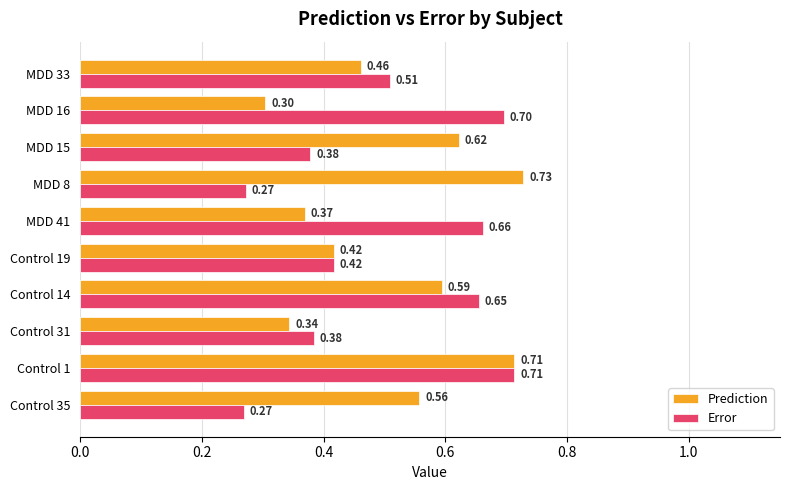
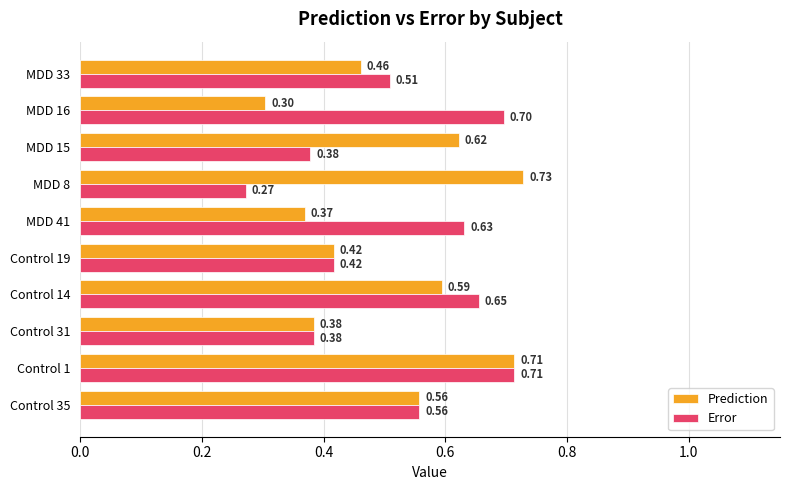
Error, MDD 41: 0.66 -> 0.63
Prediction, Control 31: 0.34 -> 0.38
Error, Control 35: 0.27 -> 0.56
